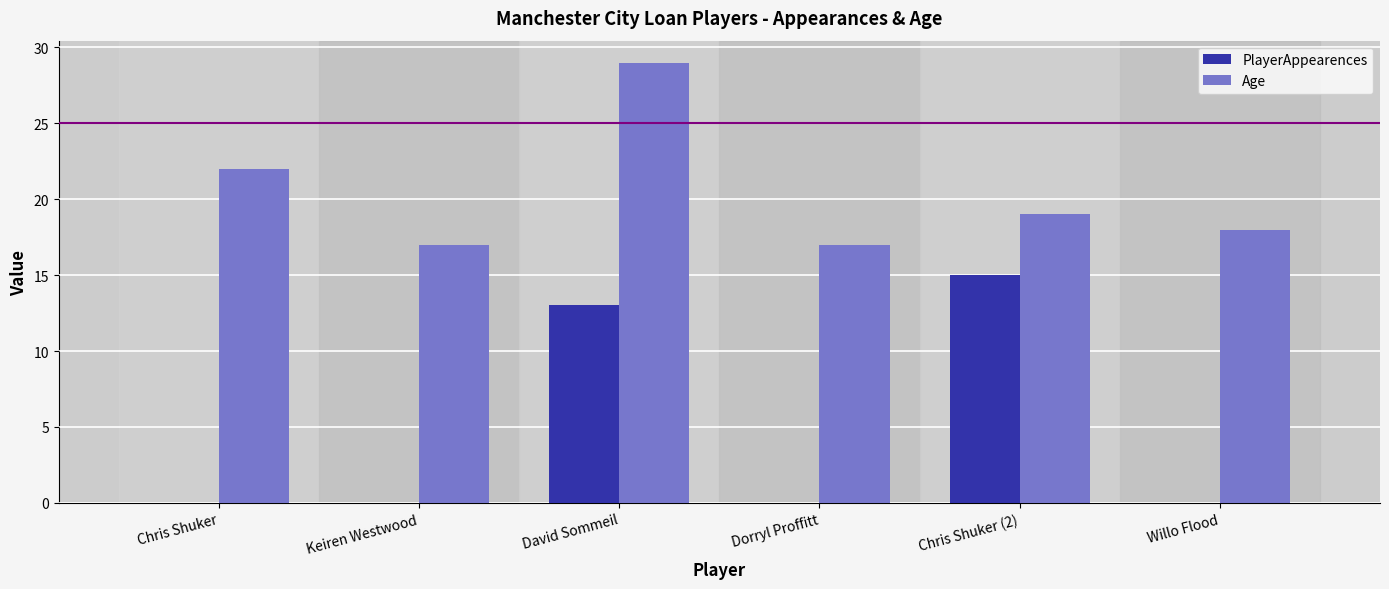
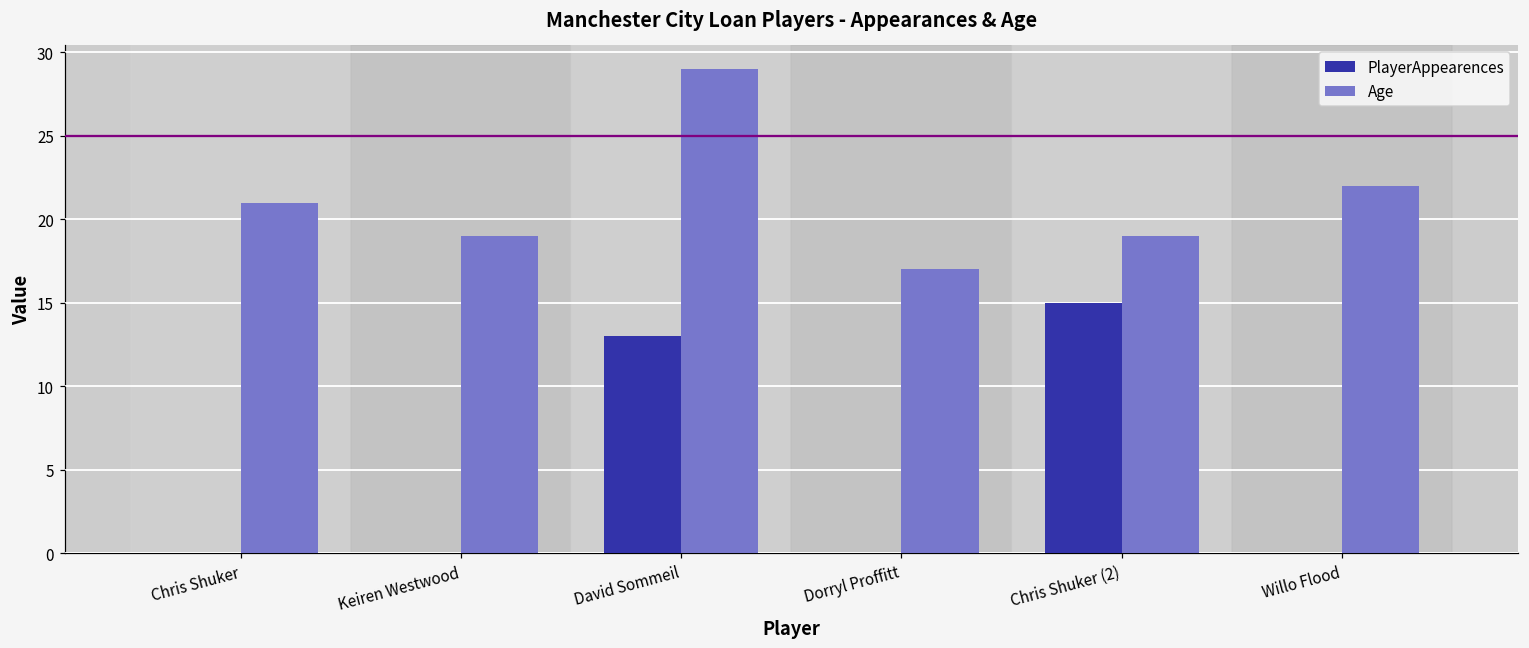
Age, Chris Shuker: 22 -> 21
Age, Keiren Westwood: 17 -> 19
Age, Willo Flood: 18 -> 22
